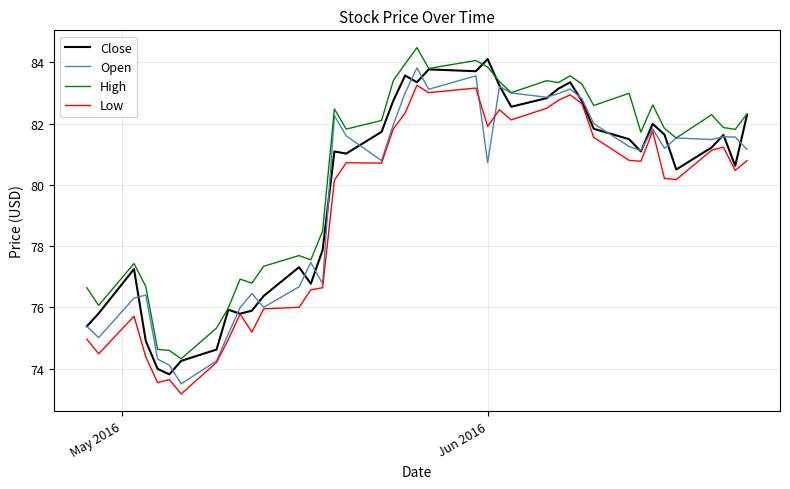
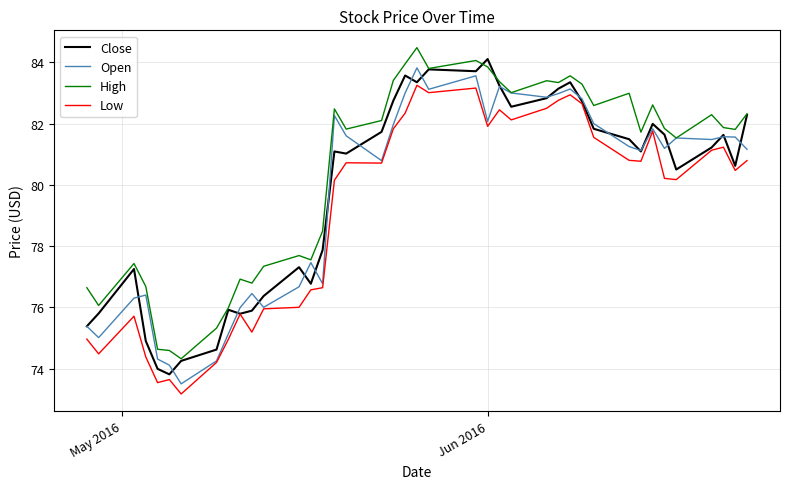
Open, Jun 2016: 80.7 -> 82.1
